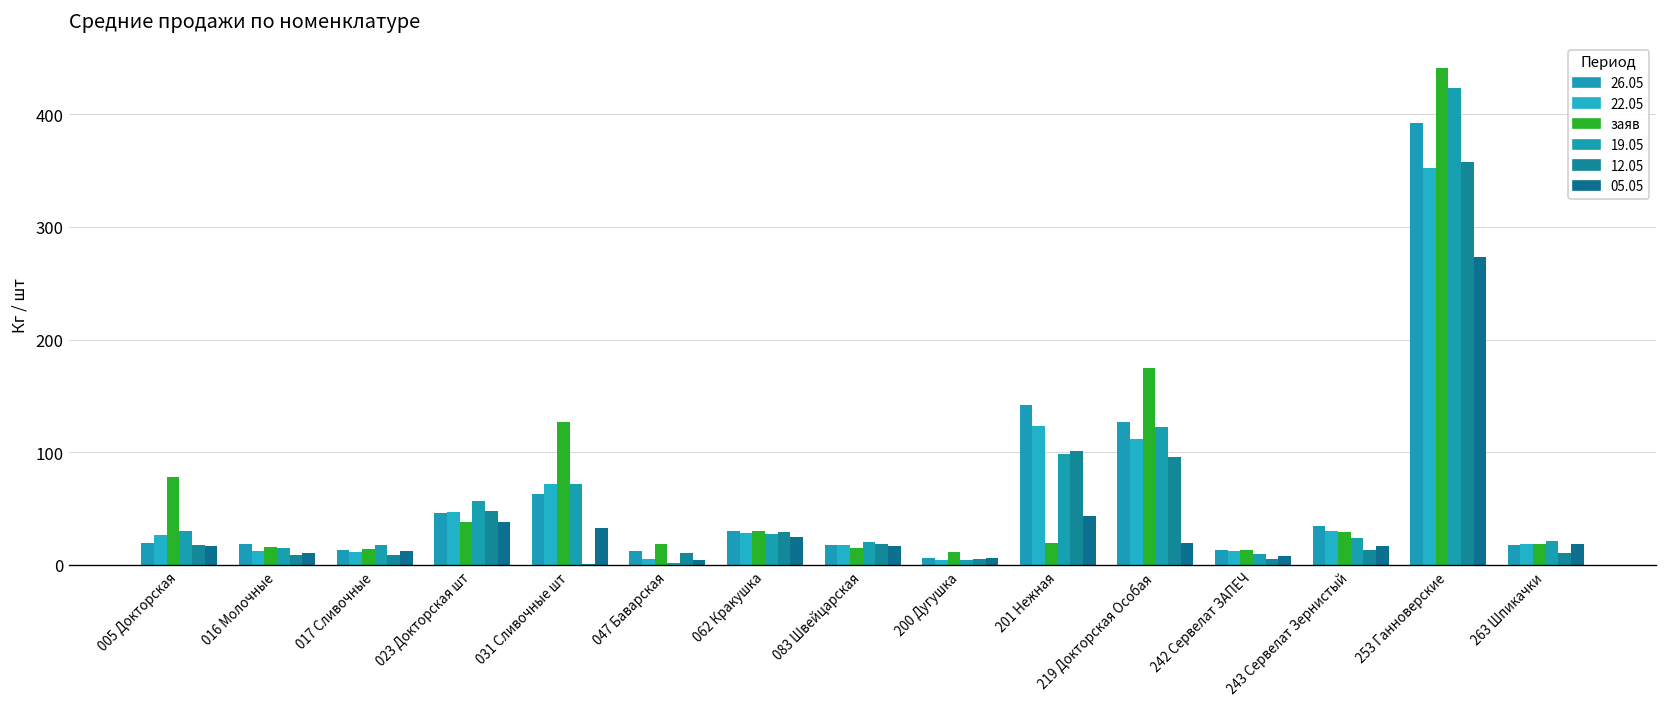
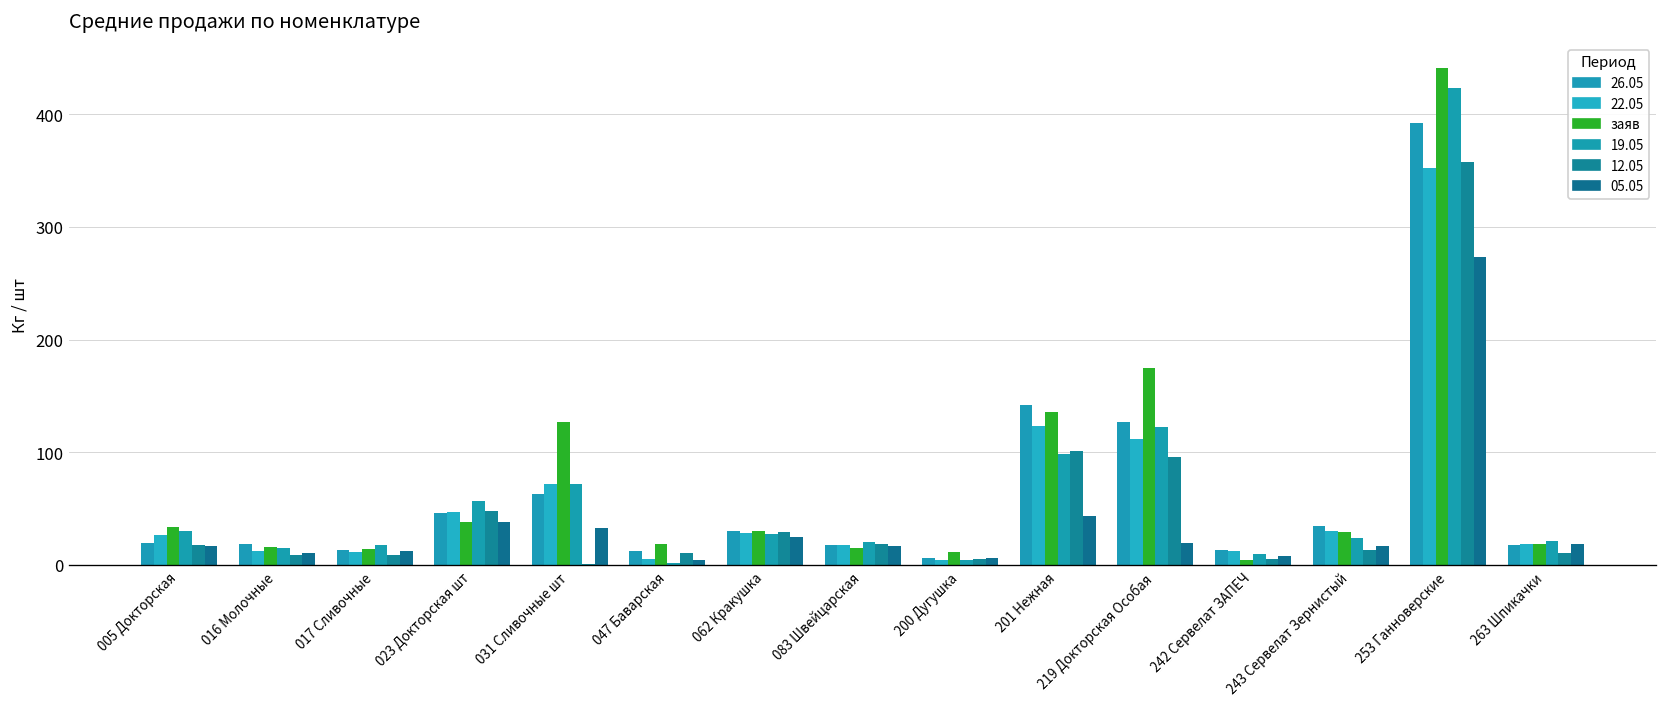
заяв, 005 Докторская: 80 -> 30
заяв, 201 Нежная: 20 -> 140
заяв, 242 Сервелат ЗАПЕЧ: 10 -> 0
